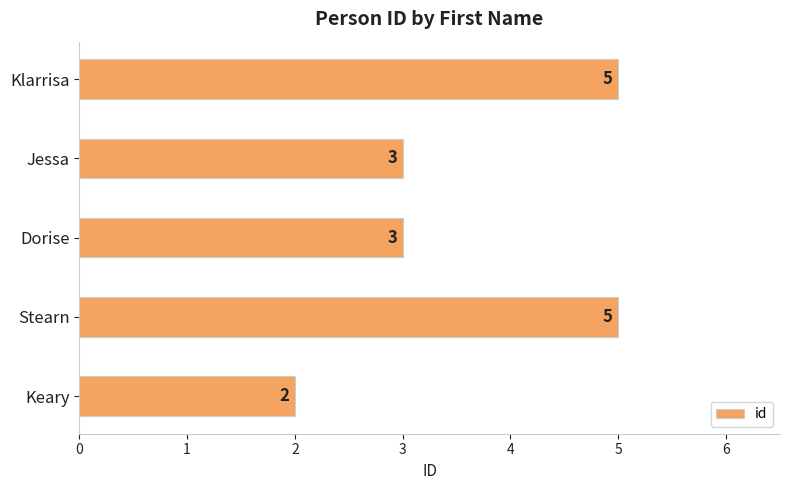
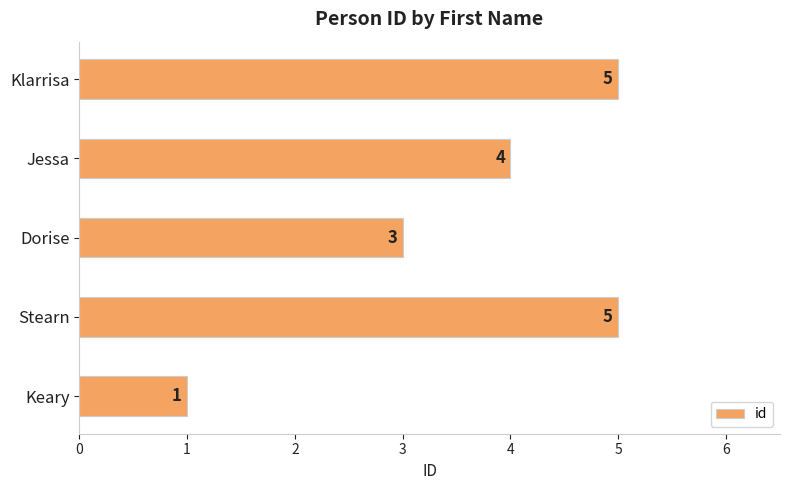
Jessa: 3 -> 4
Keary: 2 -> 1
